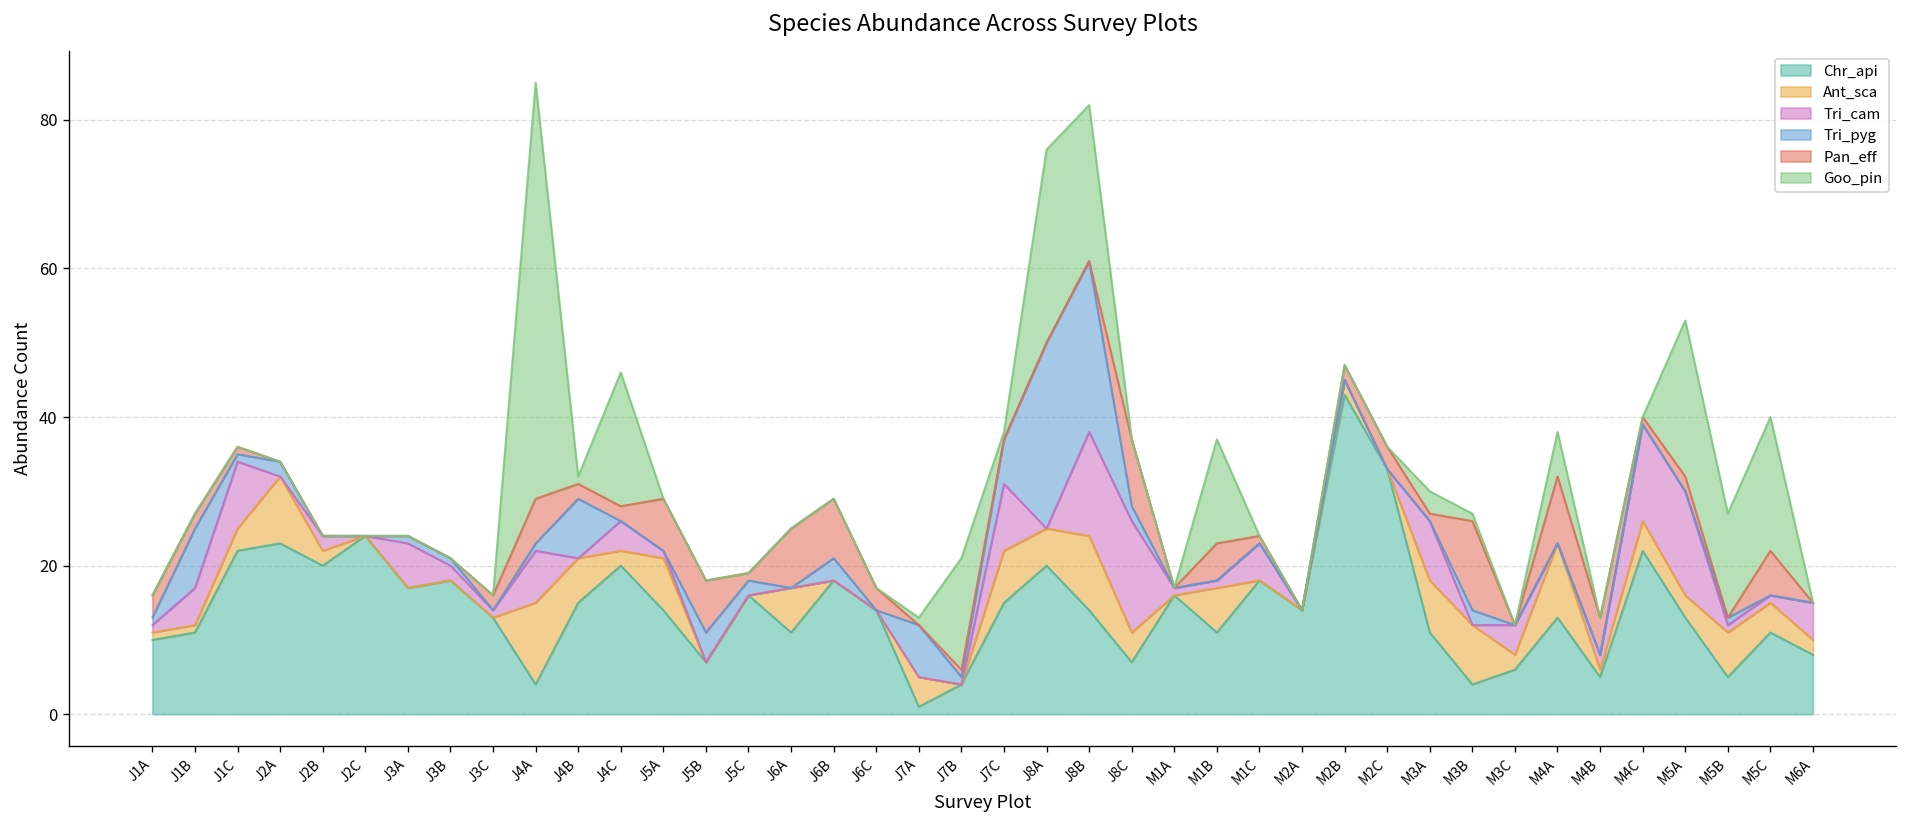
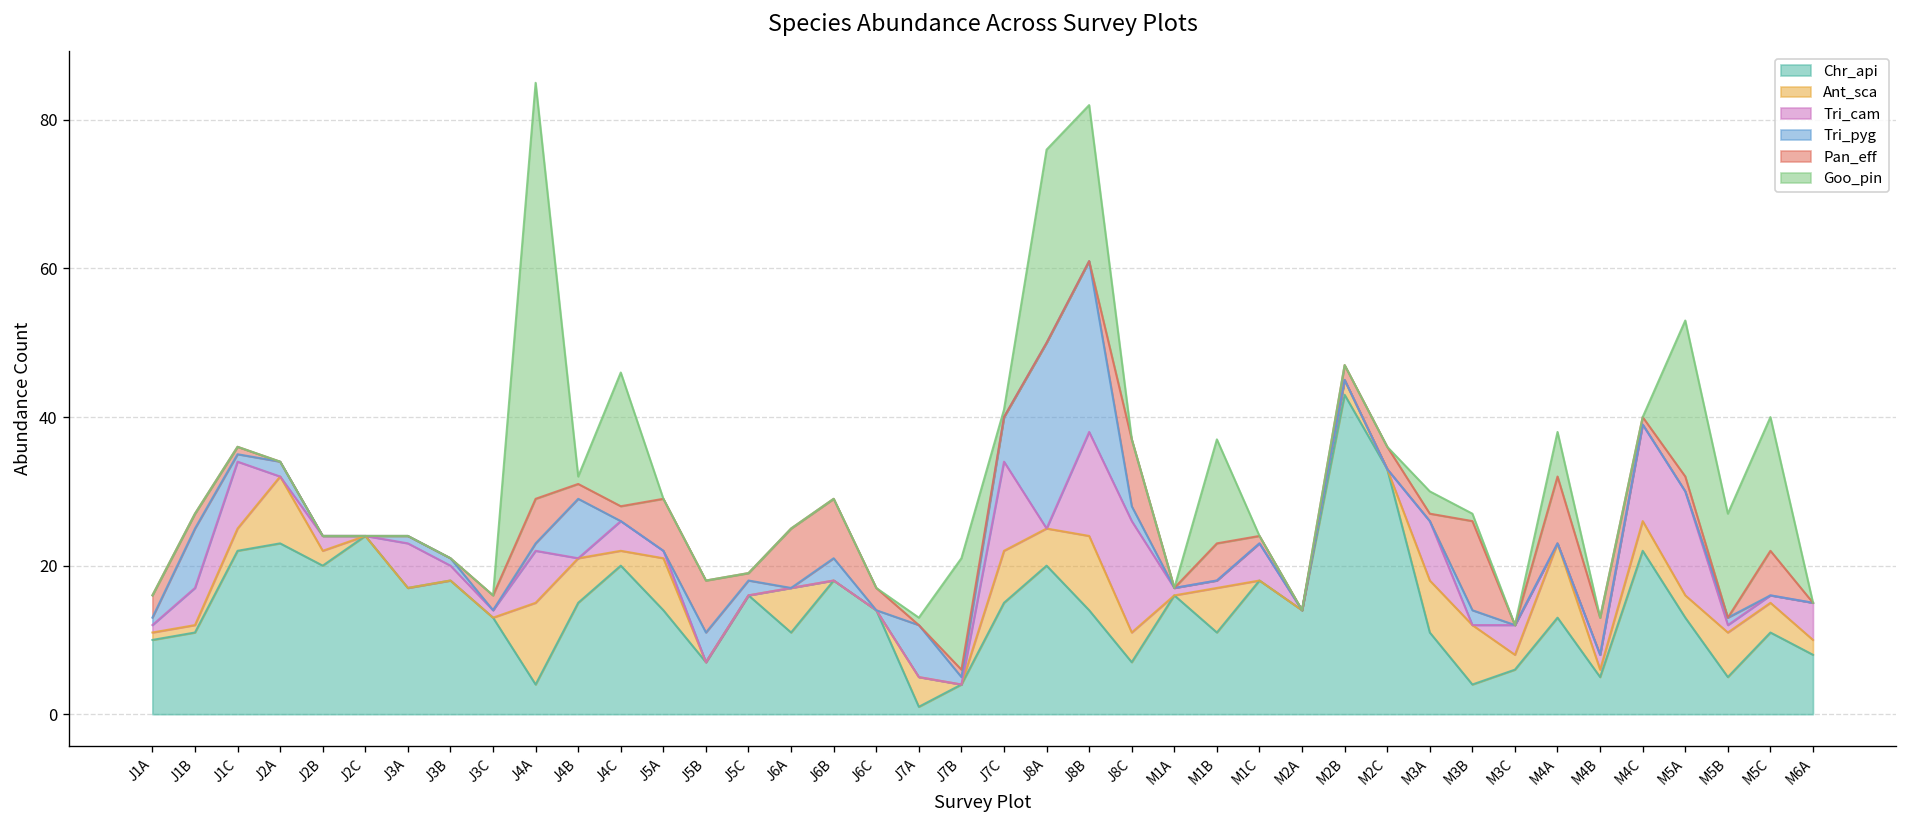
Tri_cam, J7C: 9 -> 12
